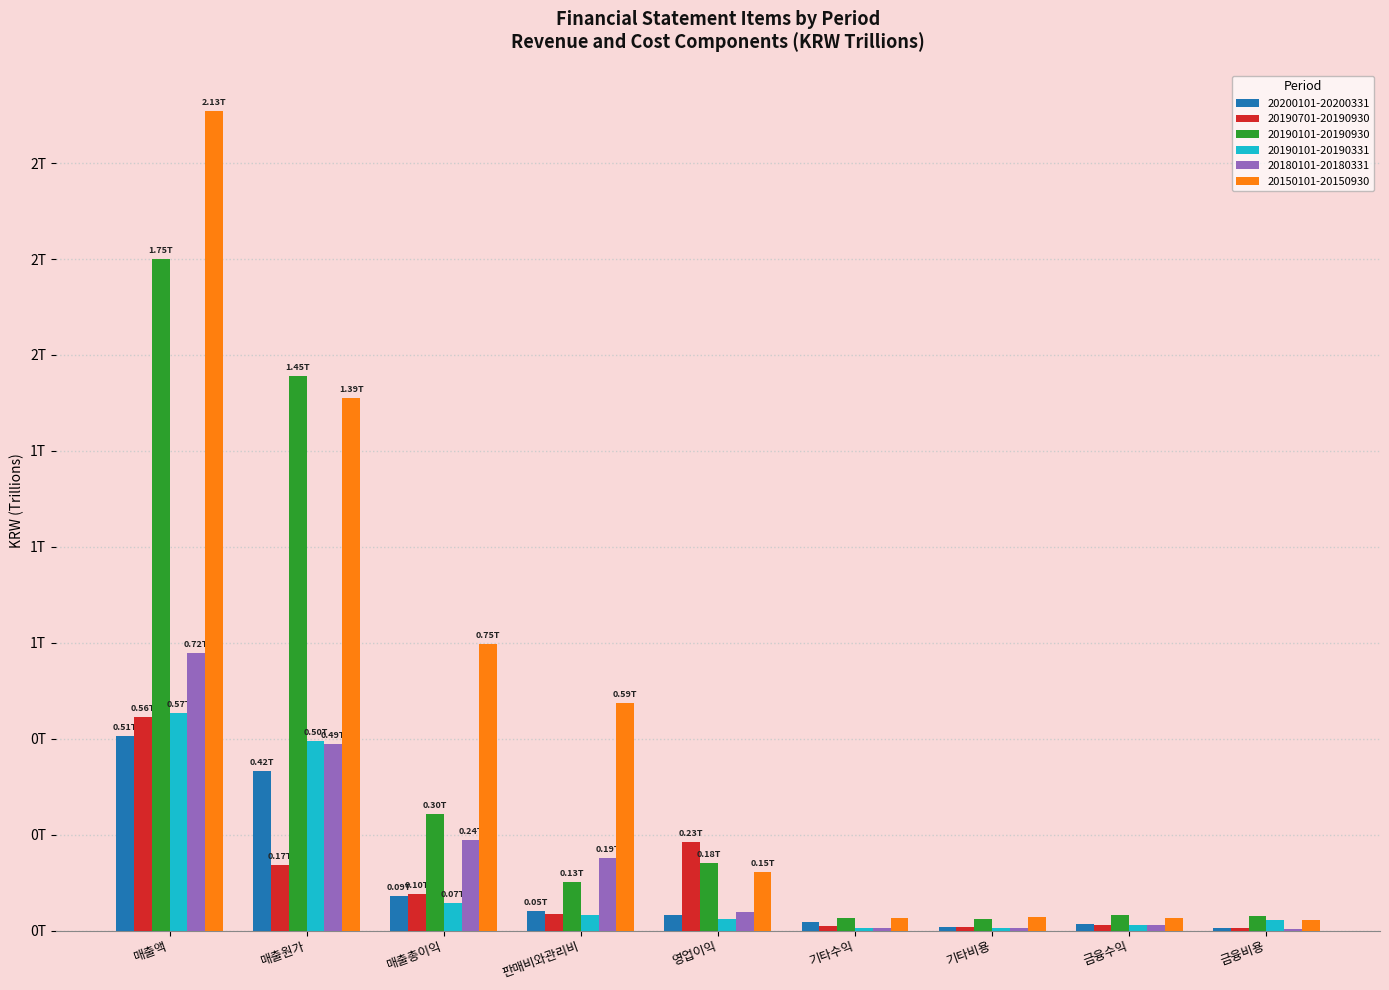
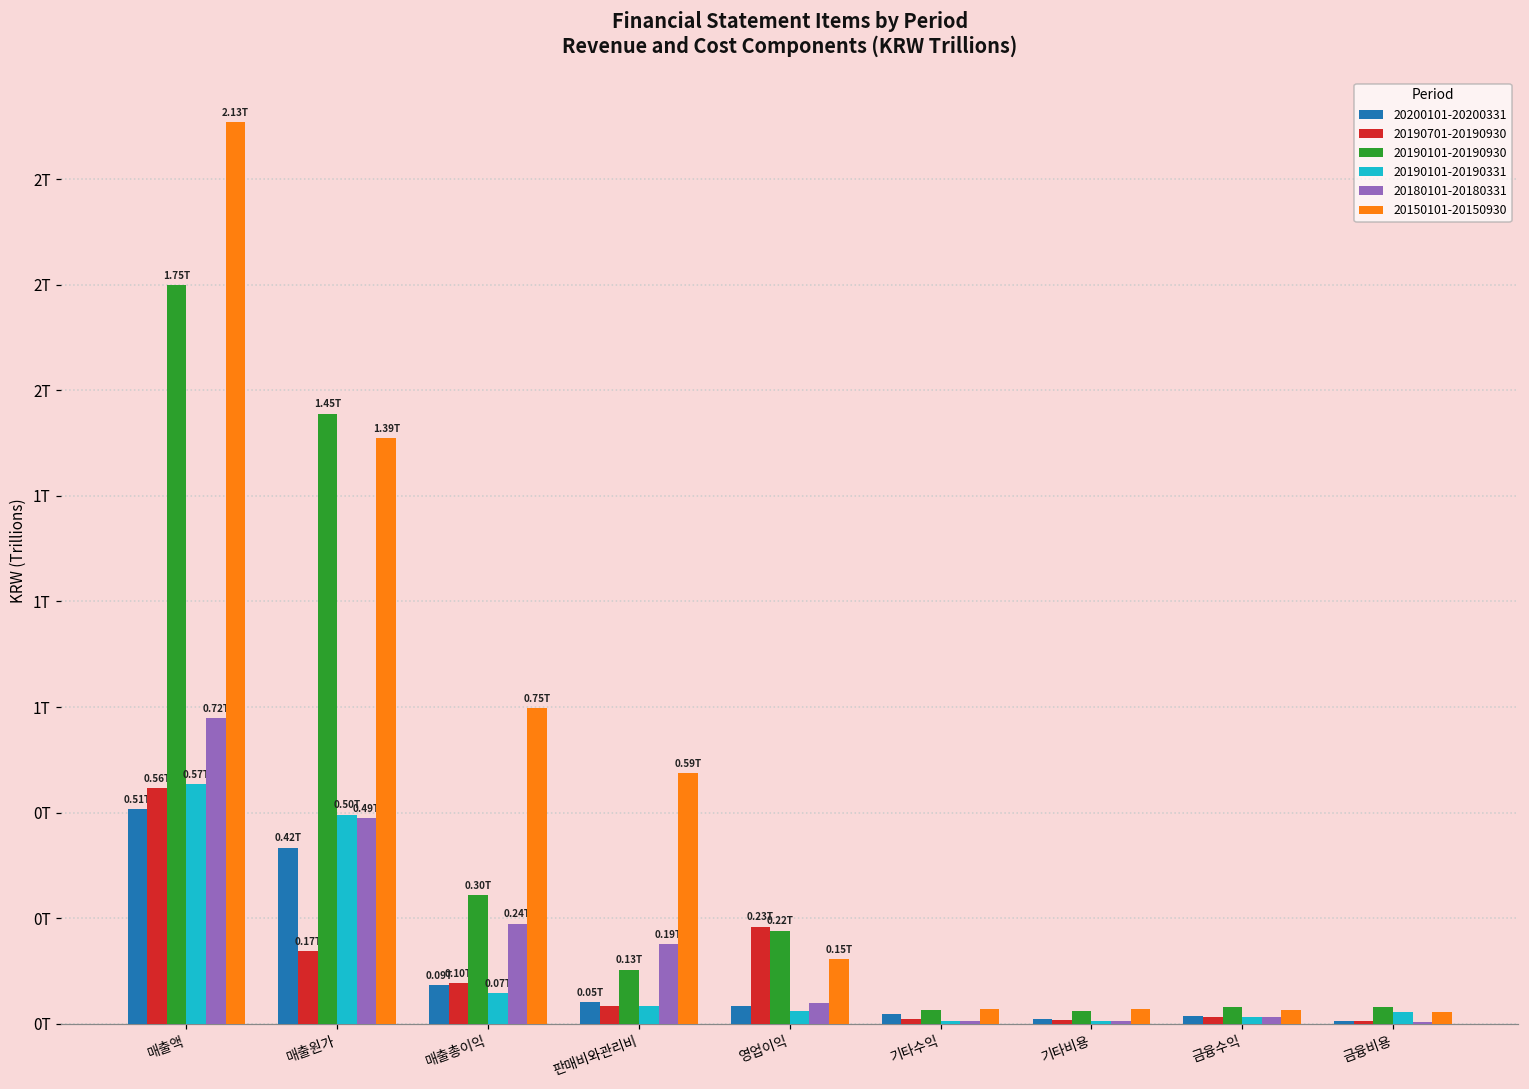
20190101-20190930, 영업이익: 0.18T -> 0.22T
